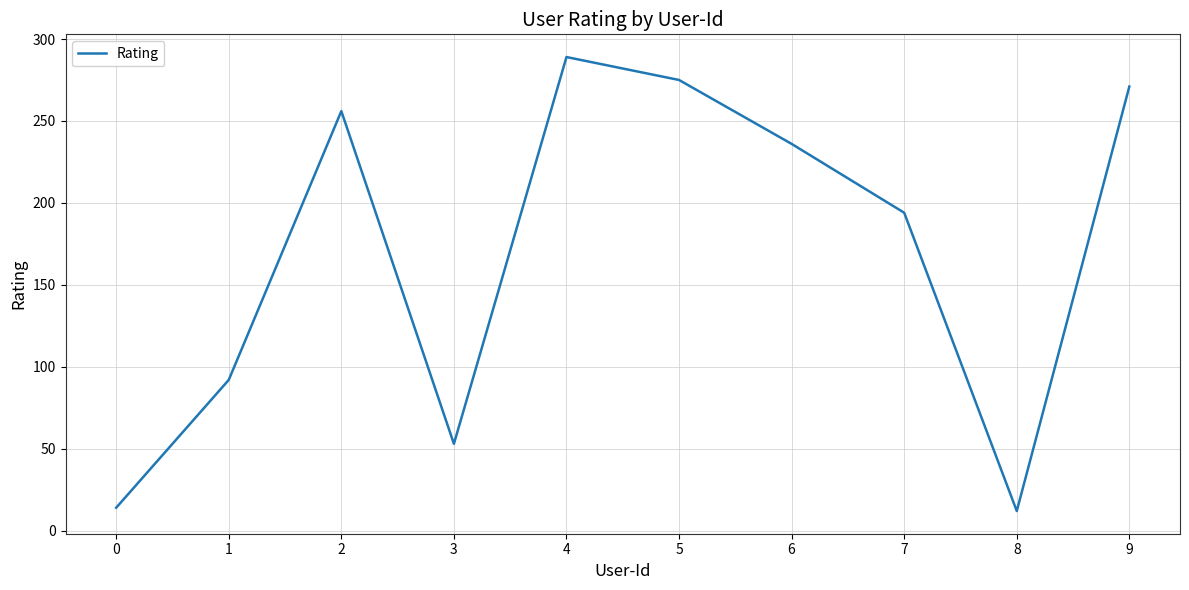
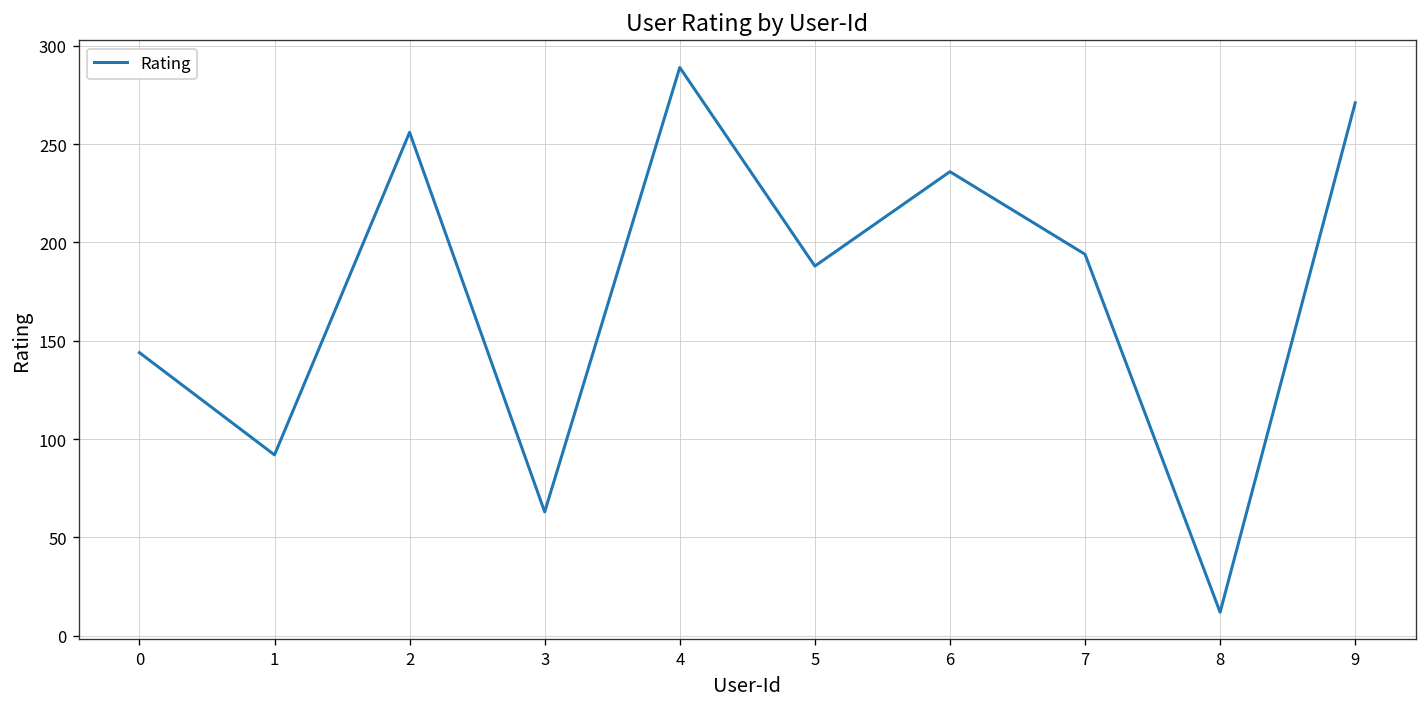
0: 14 -> 144
3: 53 -> 63
5: 275 -> 188
